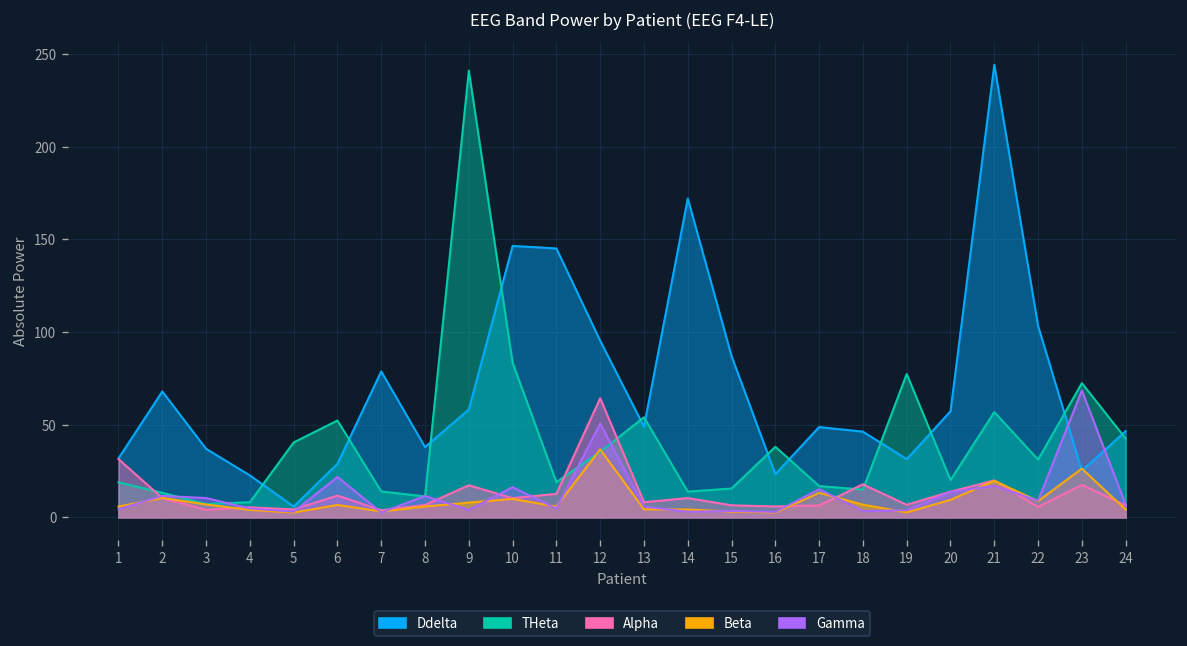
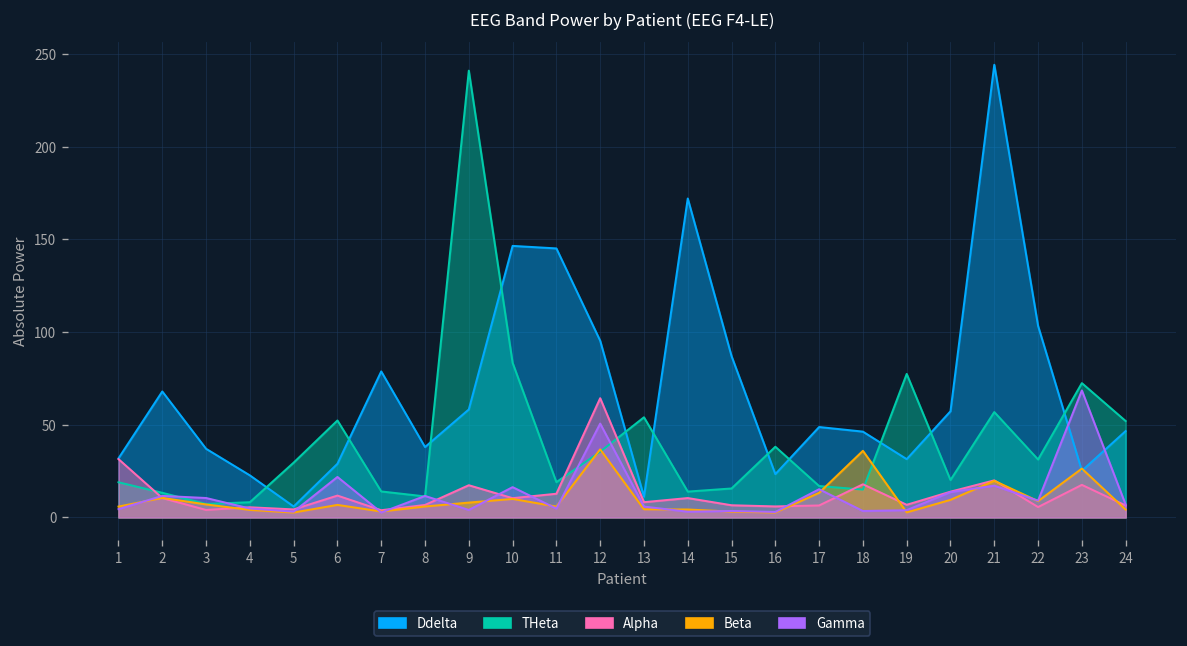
THeta, 5: 40 -> 30
Ddelta, 13: 49 -> 11
Beta, 18: 7 -> 36
THeta, 24: 43 -> 52
